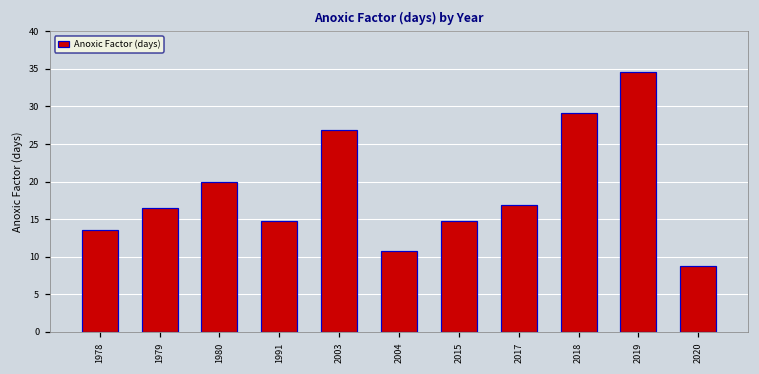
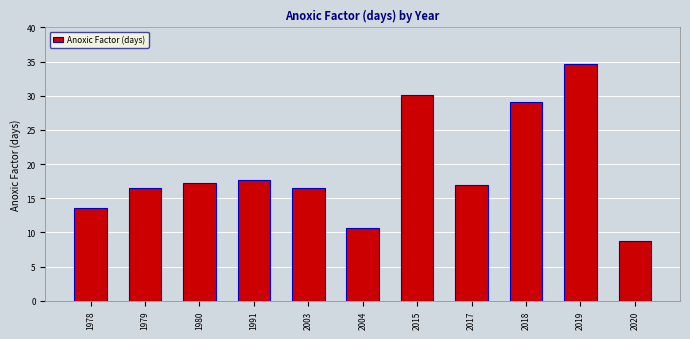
1980: 20 -> 17
1991: 15 -> 18
2003: 27 -> 17
2015: 15 -> 30
